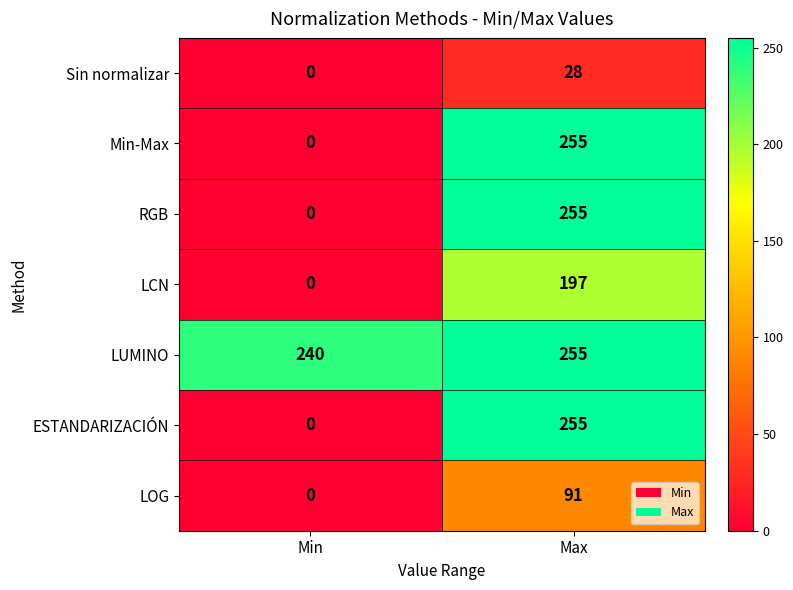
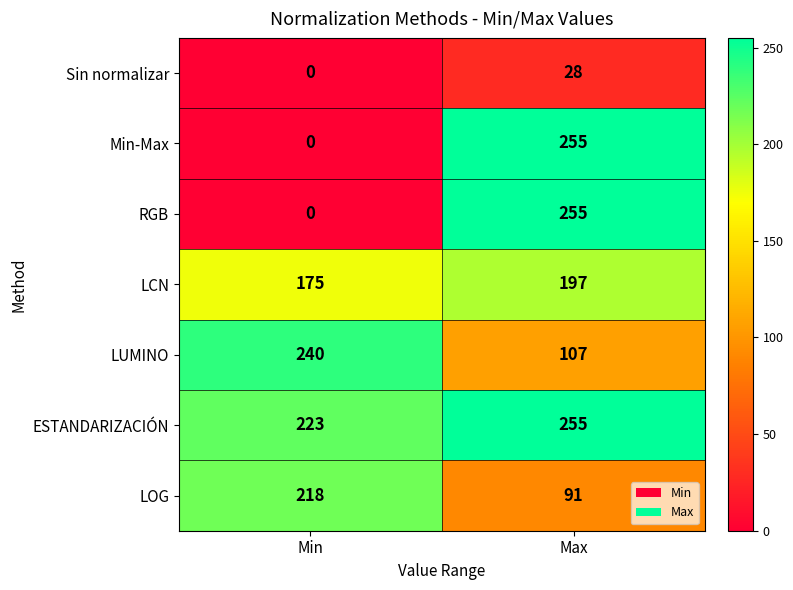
LCN, Min: 0 -> 175
LUMINO, Max: 255 -> 107
ESTANDARIZACIÓN, Min: 0 -> 223
LOG, Min: 0 -> 218
